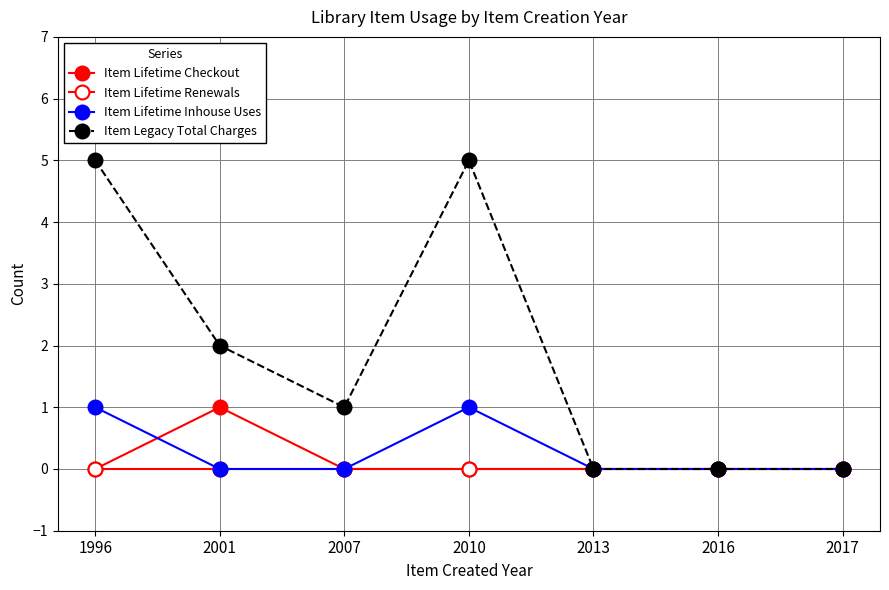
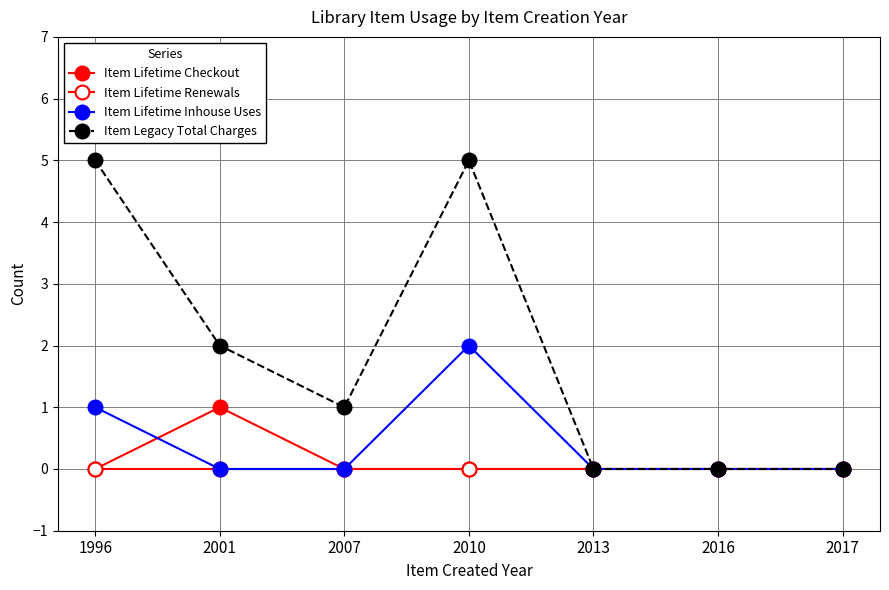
Item Lifetime Inhouse Uses, 2010: 1 -> 2
